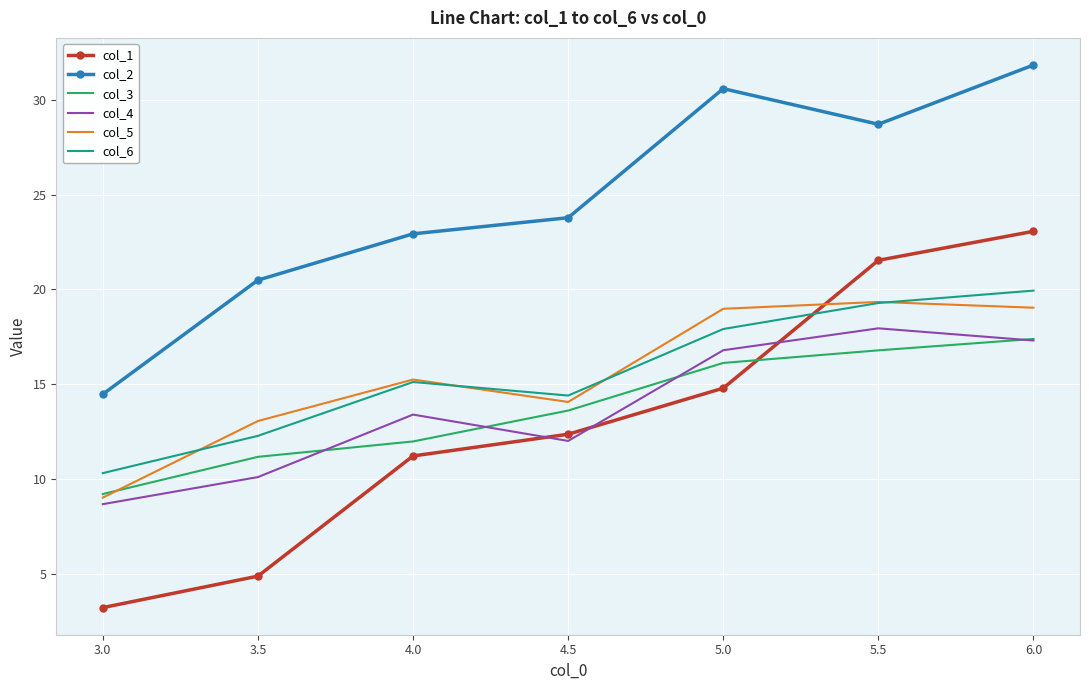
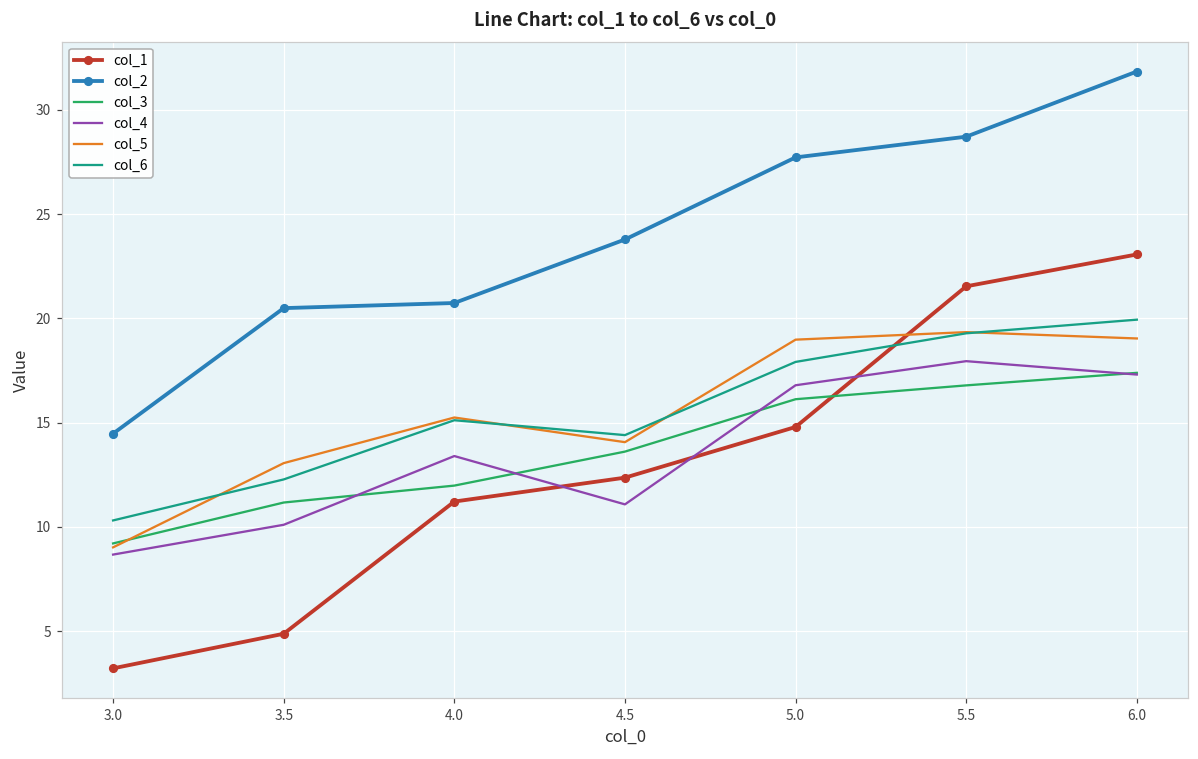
col_2, 4.0: 22.9 -> 20.7
col_4, 4.5: 12.0 -> 11.1
col_2, 5.0: 30.6 -> 27.7
